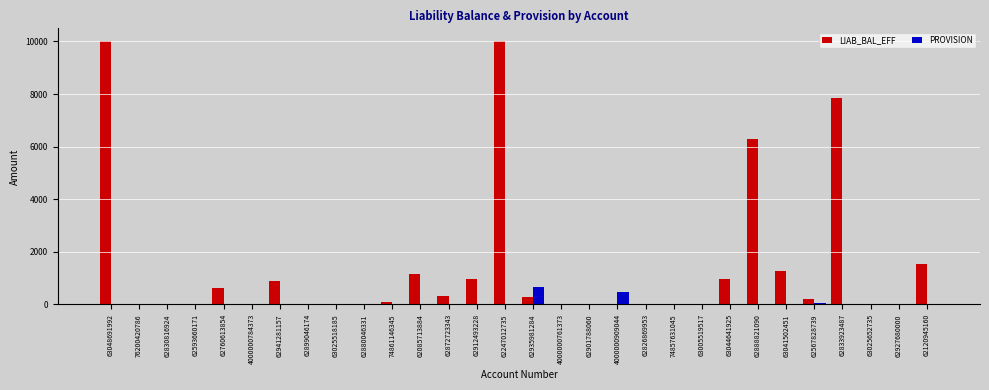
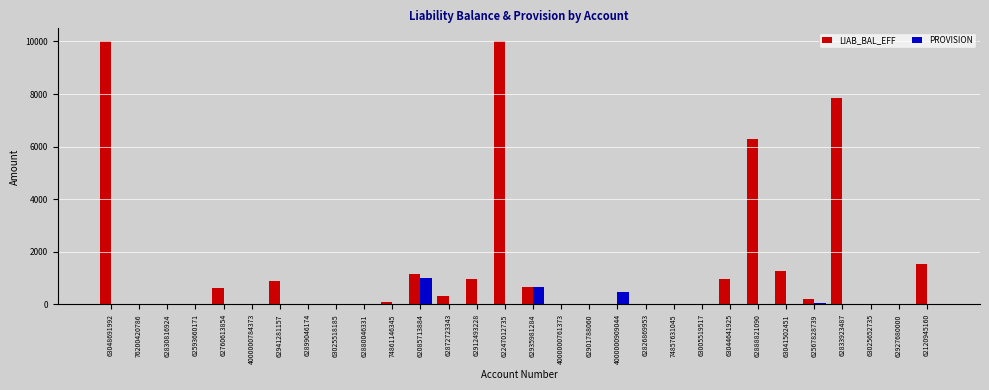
PROVISION, 62085713884: 0 -> 1000
LIAB_BAL_EFF, 62935981284: 300 -> 700
